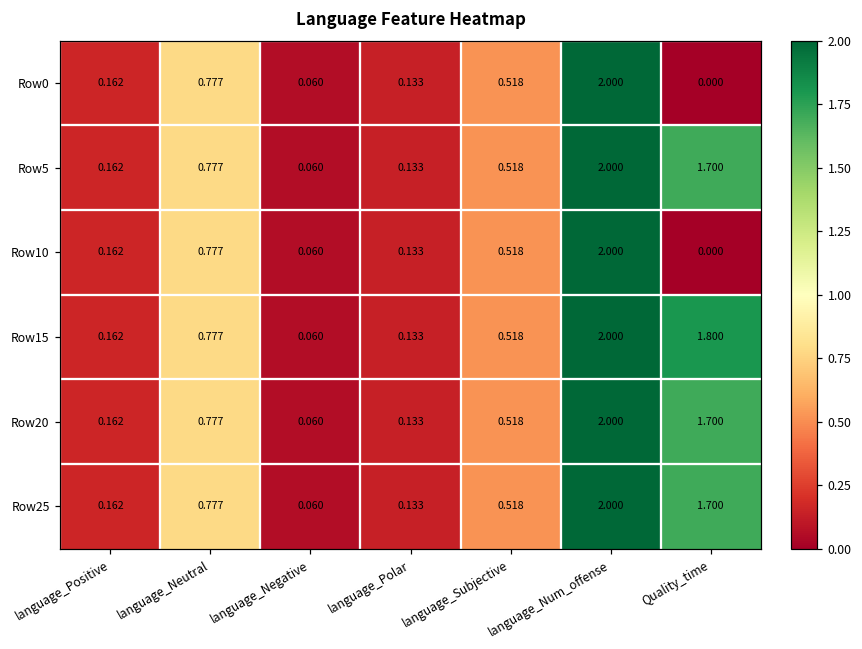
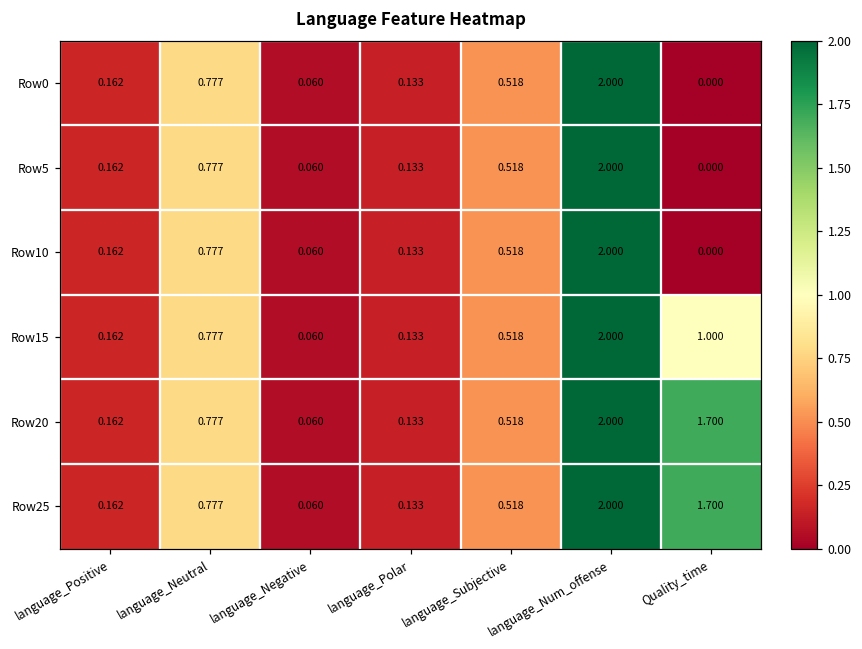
Row5, Quality_time: 1.700 -> 0.000
Row15, Quality_time: 1.800 -> 1.000
